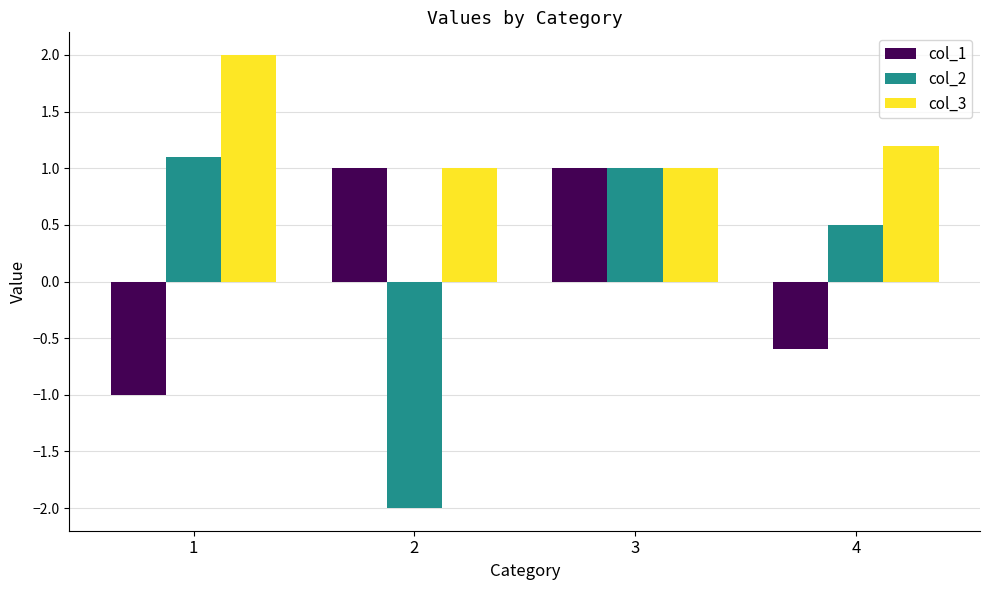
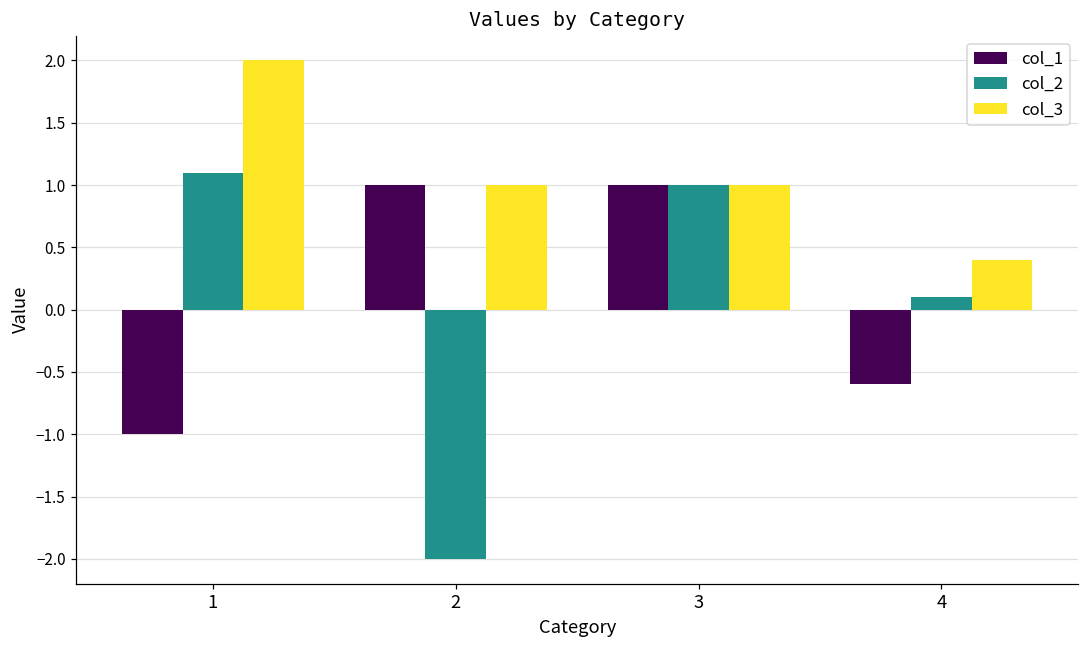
col_2, 4: 0.5 -> 0.1
col_3, 4: 1.2 -> 0.4
